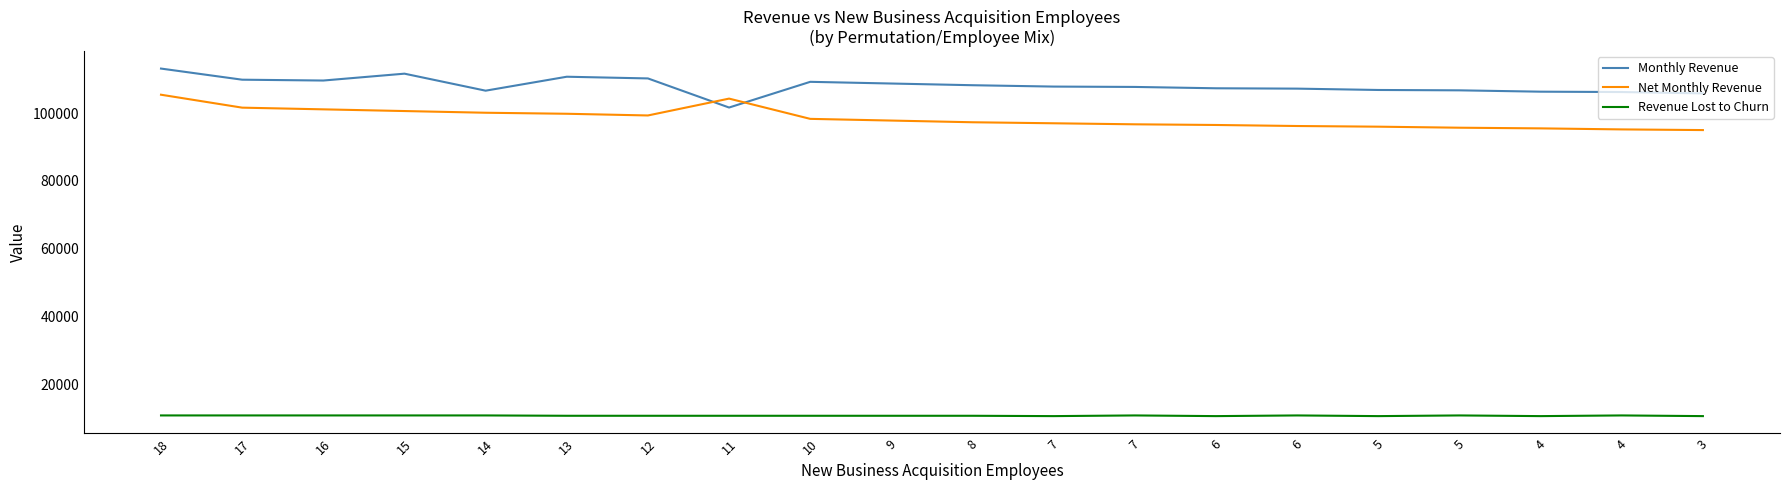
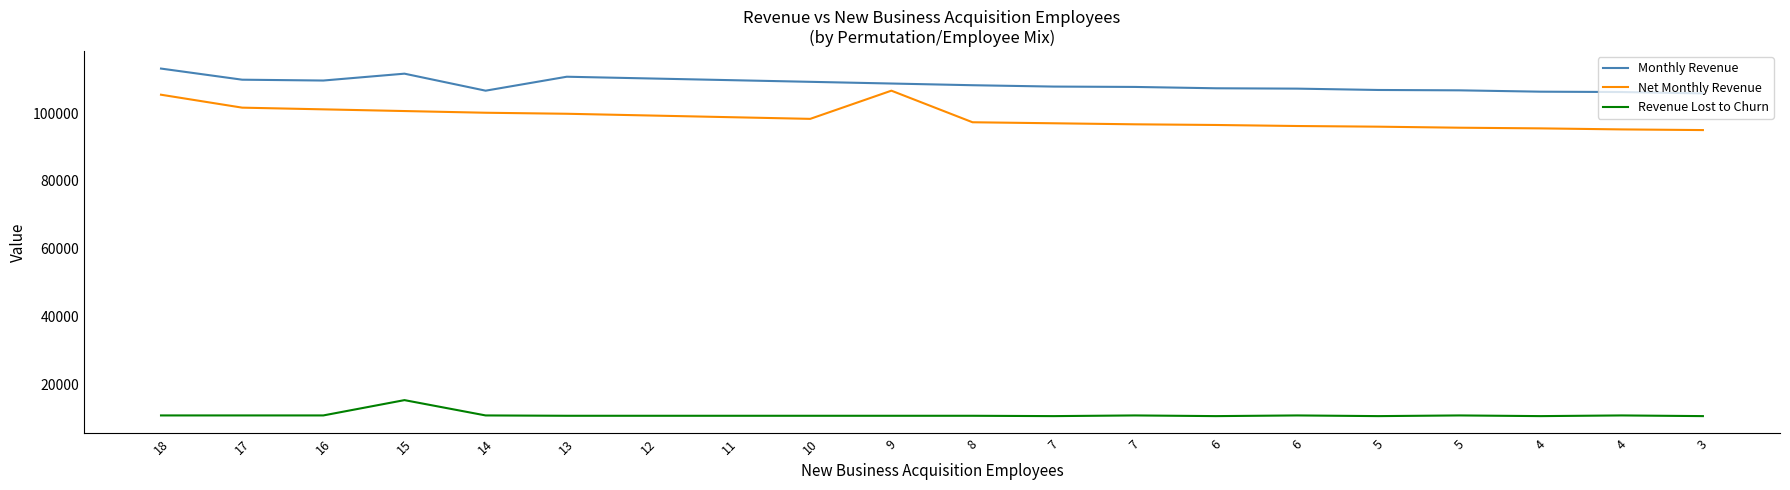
Revenue Lost to Churn, 15: 11000 -> 16000
Monthly Revenue, 11: 102000 -> 110000
Net Monthly Revenue, 11: 104000 -> 99000
Net Monthly Revenue, 9: 98000 -> 107000
